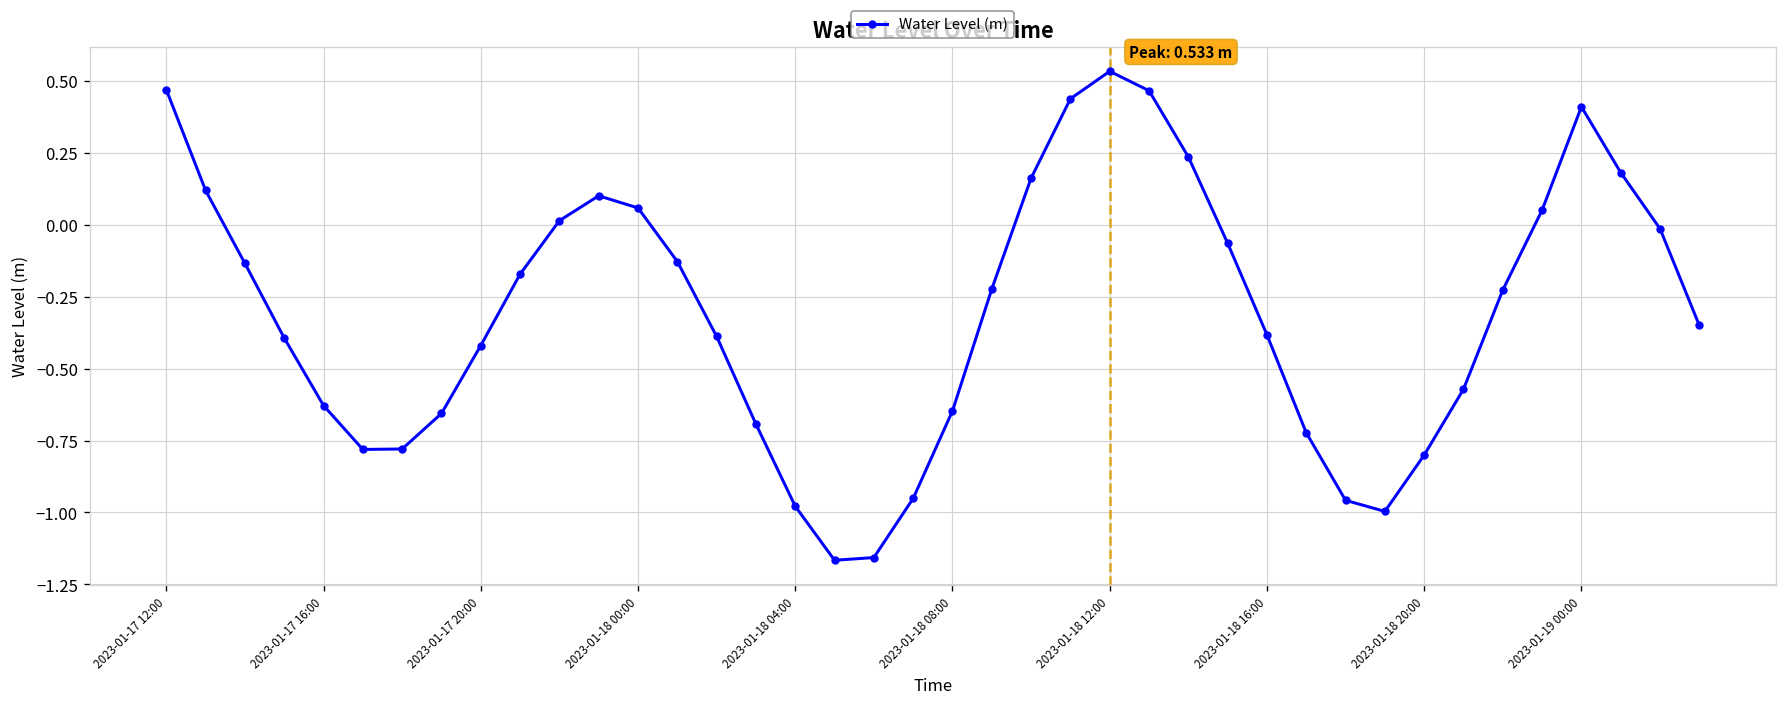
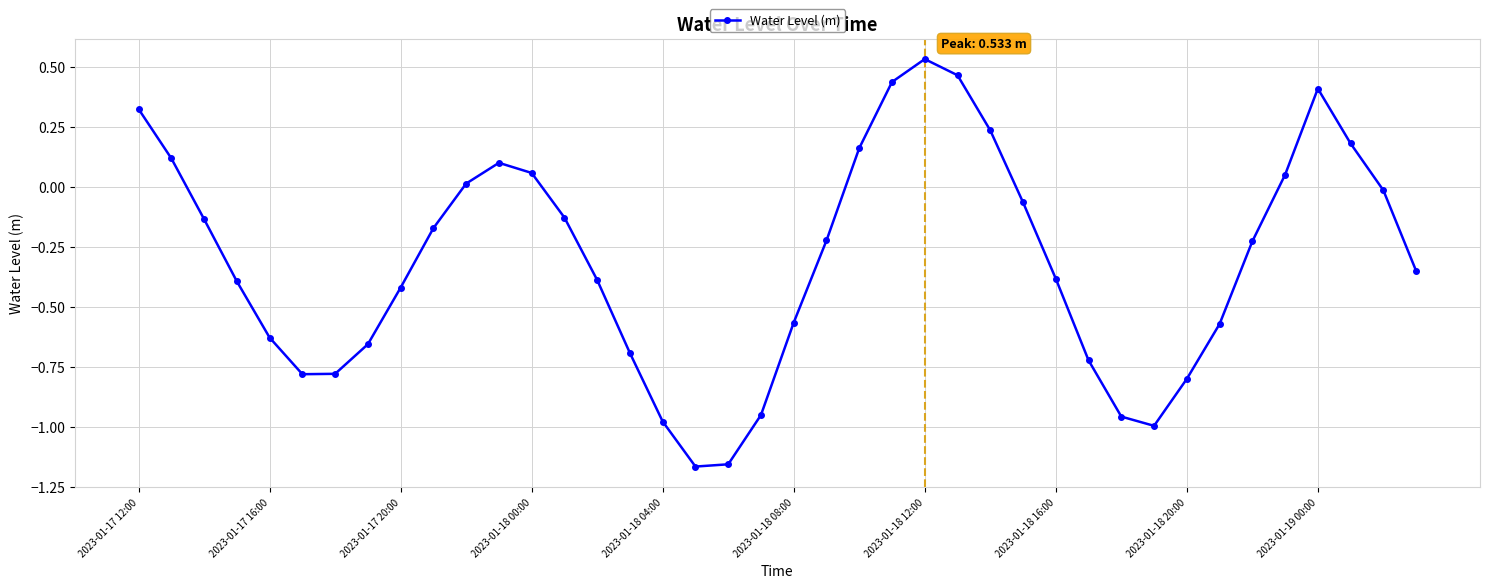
2023-01-17 12:00: 0.47 -> 0.32
2023-01-18 08:00: -0.65 -> -0.57
